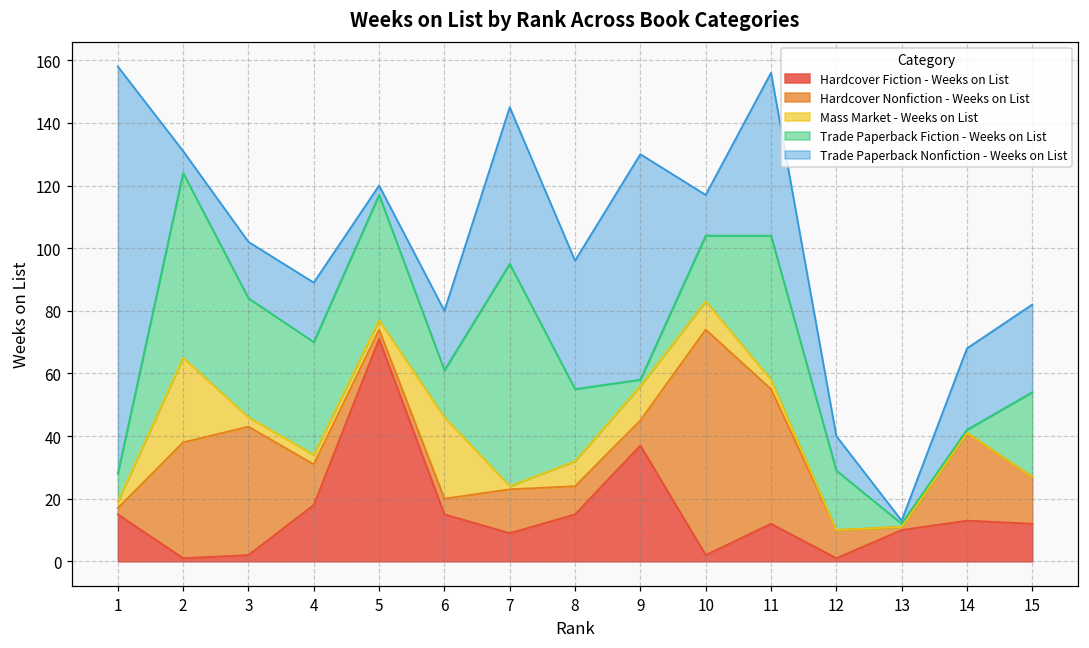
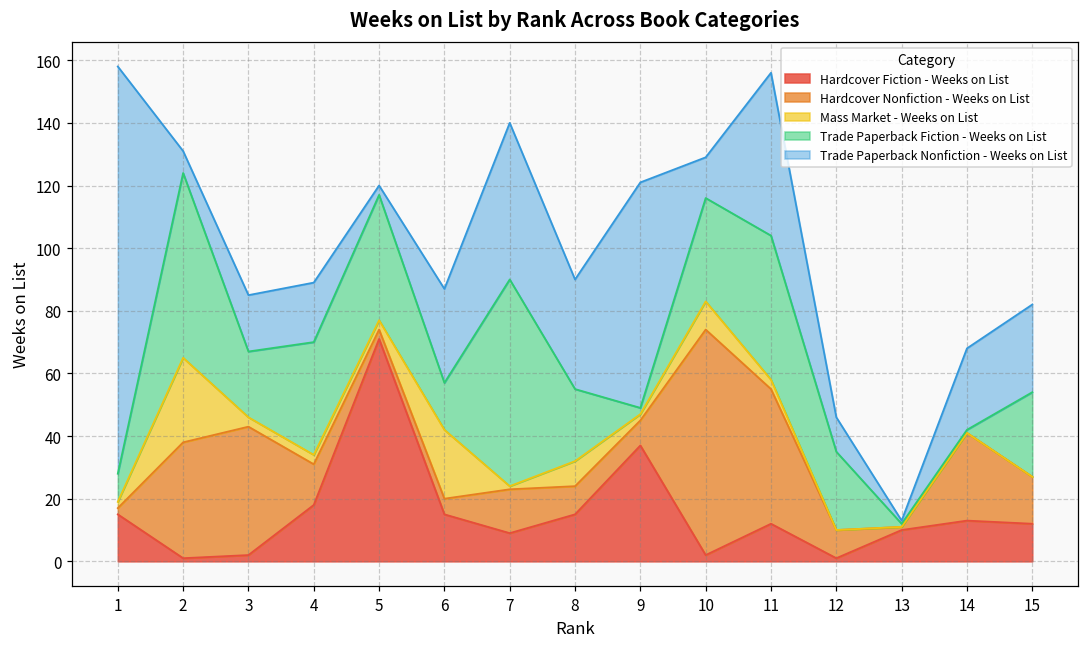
Trade Paperback Fiction - Weeks on List, 3: 38 -> 21
Mass Market - Weeks on List, 6: 26 -> 22
Trade Paperback Nonfiction - Weeks on List, 6: 19 -> 30
Trade Paperback Fiction - Weeks on List, 7: 71 -> 66
Trade Paperback Nonfiction - Weeks on List, 8: 41 -> 35
Mass Market - Weeks on List, 9: 11 -> 2
Trade Paperback Fiction - Weeks on List, 10: 21 -> 33
Trade Paperback Fiction - Weeks on List, 12: 19 -> 25
